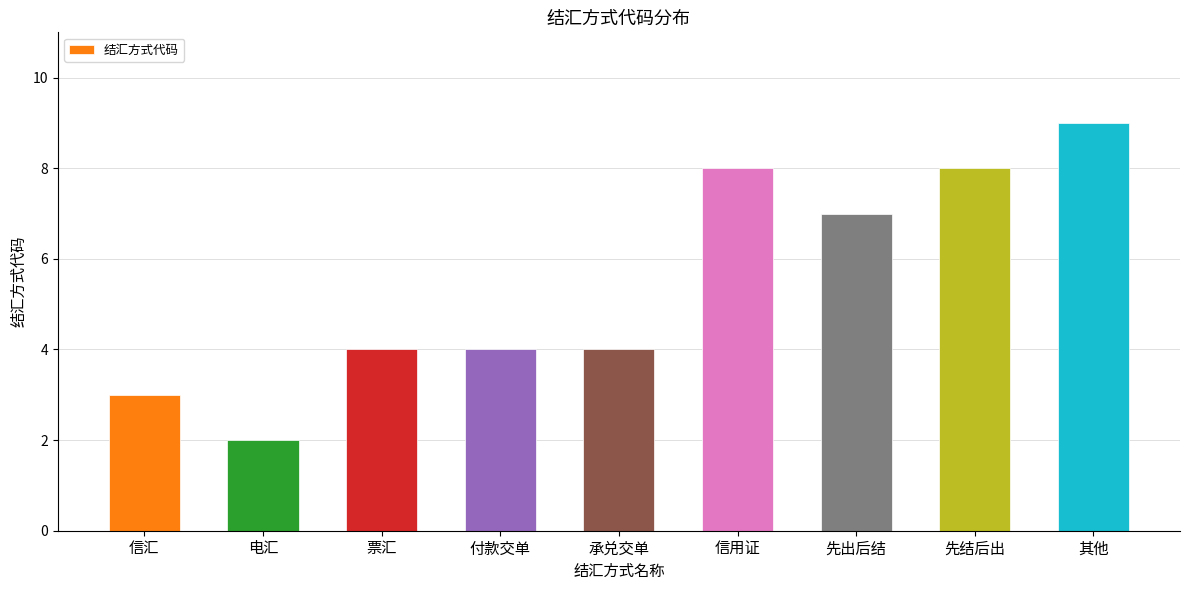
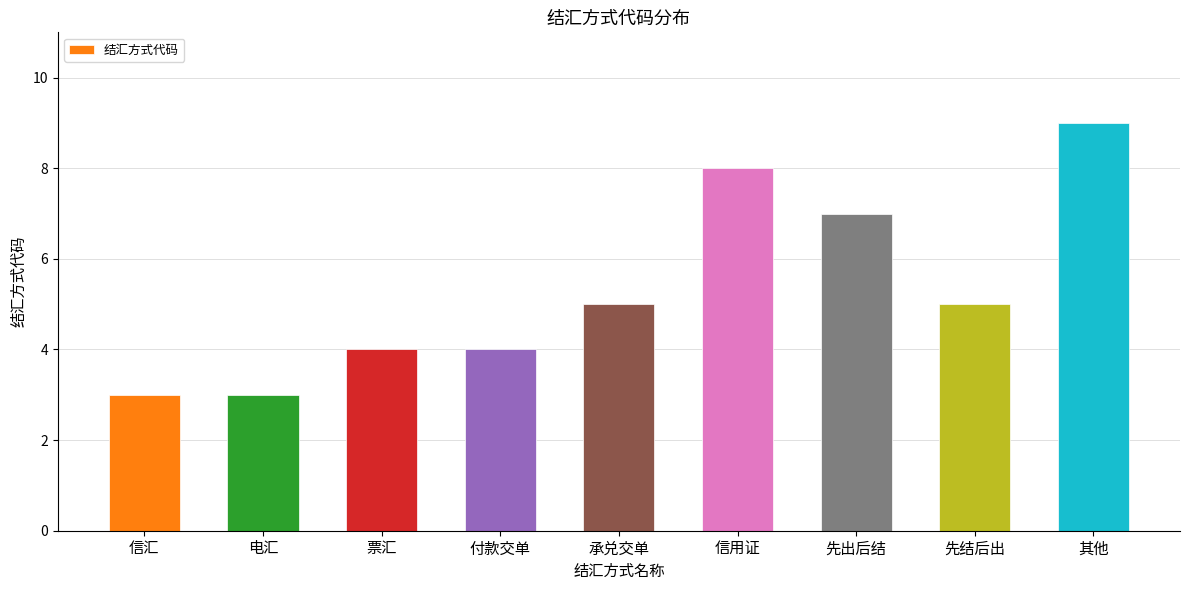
电汇: 2 -> 3
承兑交单: 4 -> 5
先结后出: 8 -> 5
